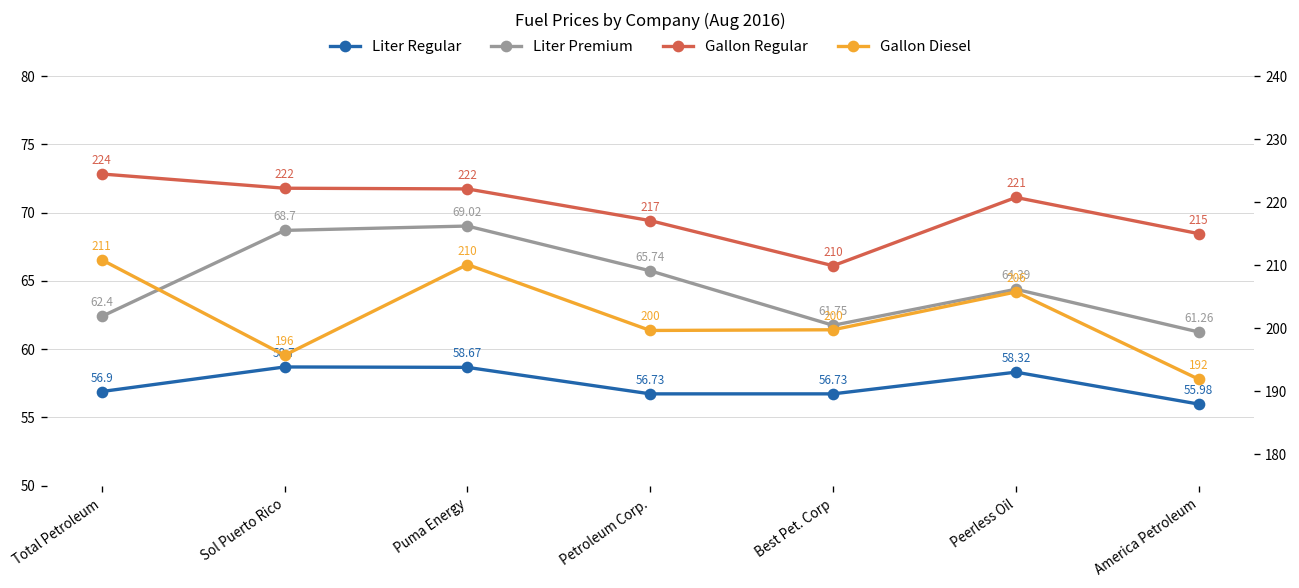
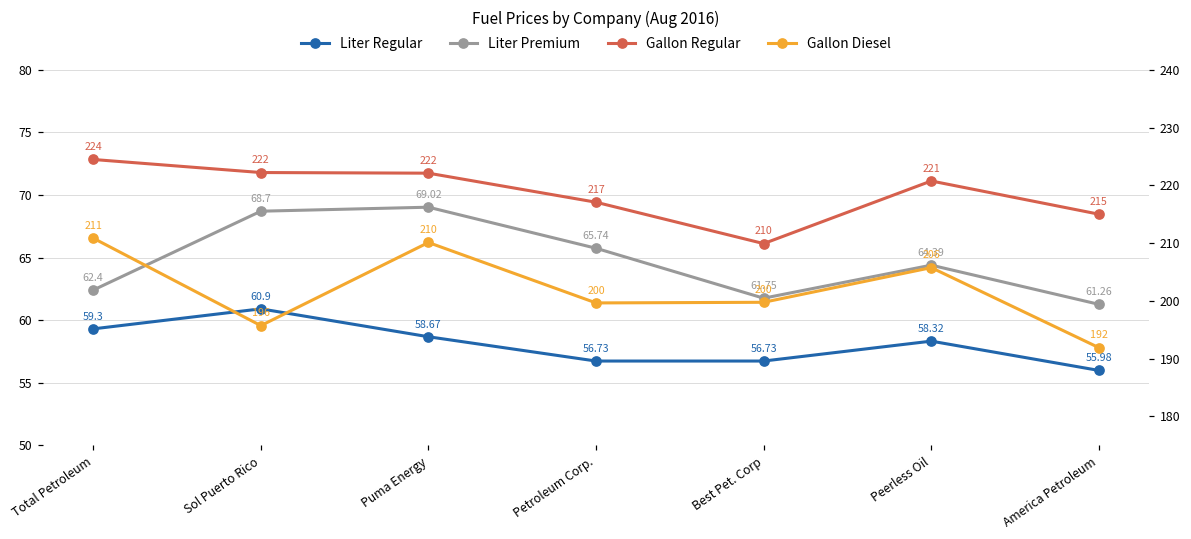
Liter Regular, Total Petroleum: 56.9 -> 59.3
Liter Regular, Sol Puerto Rico: 58.7 -> 60.9
